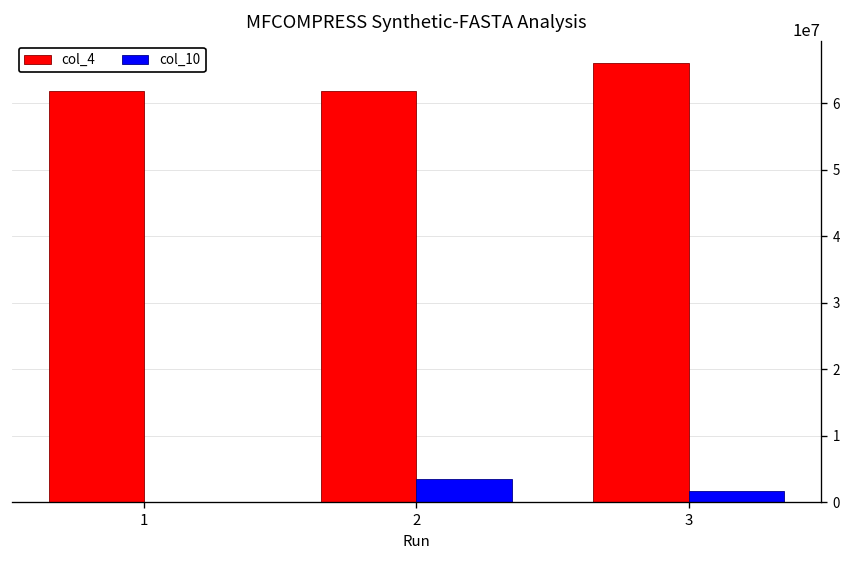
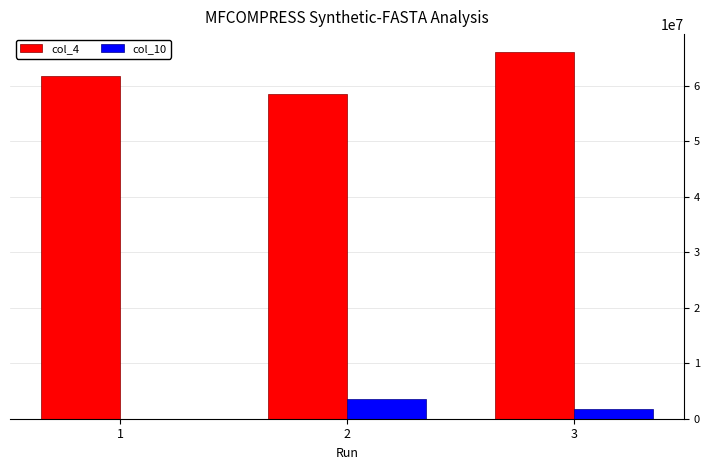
col_4, 2: 62000000 -> 59000000
